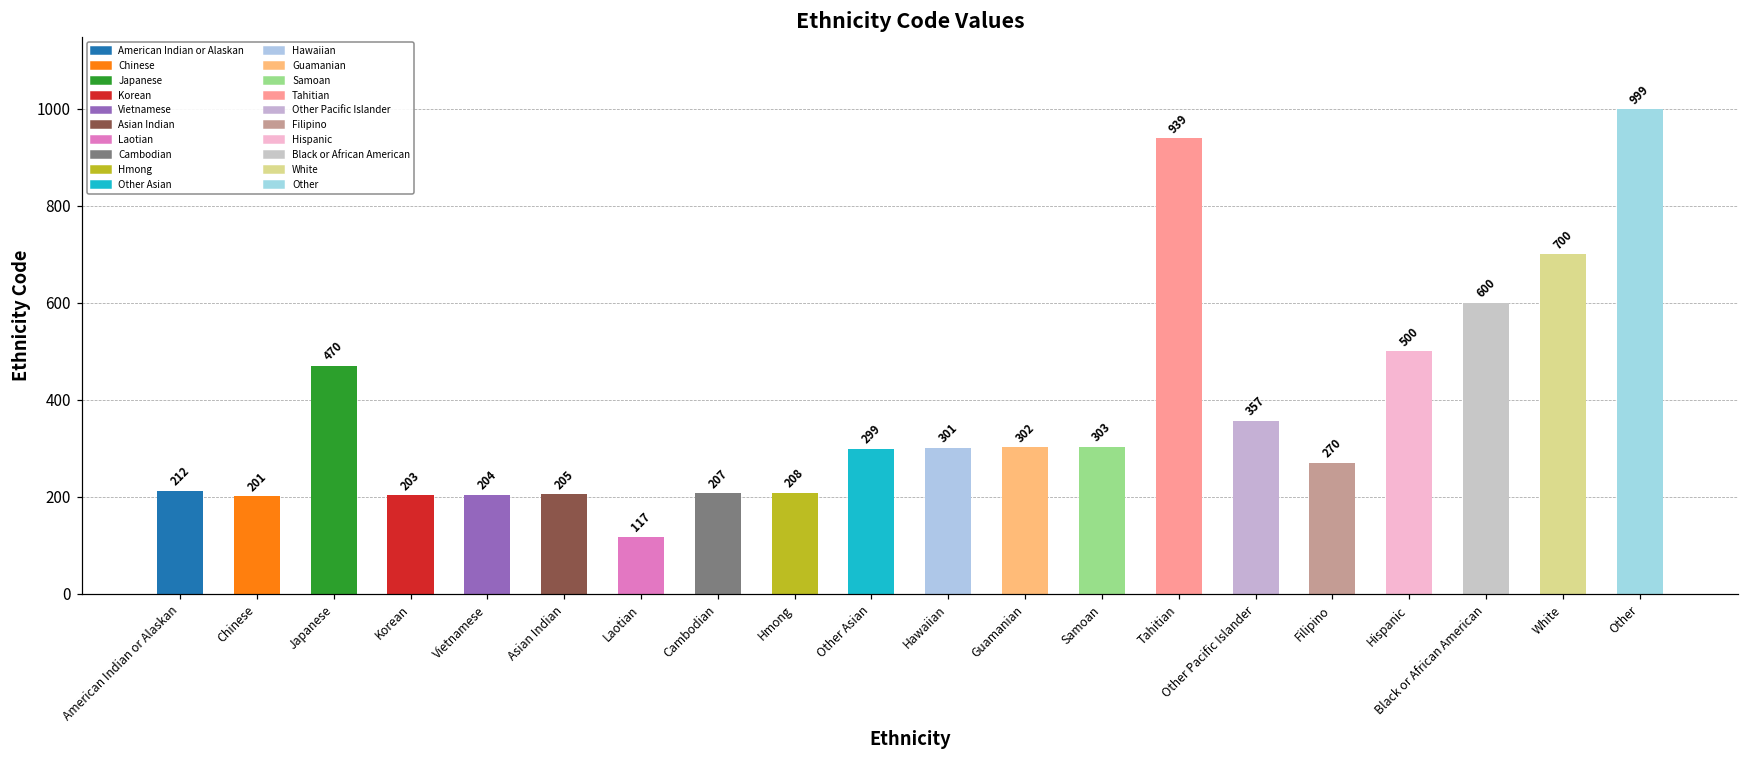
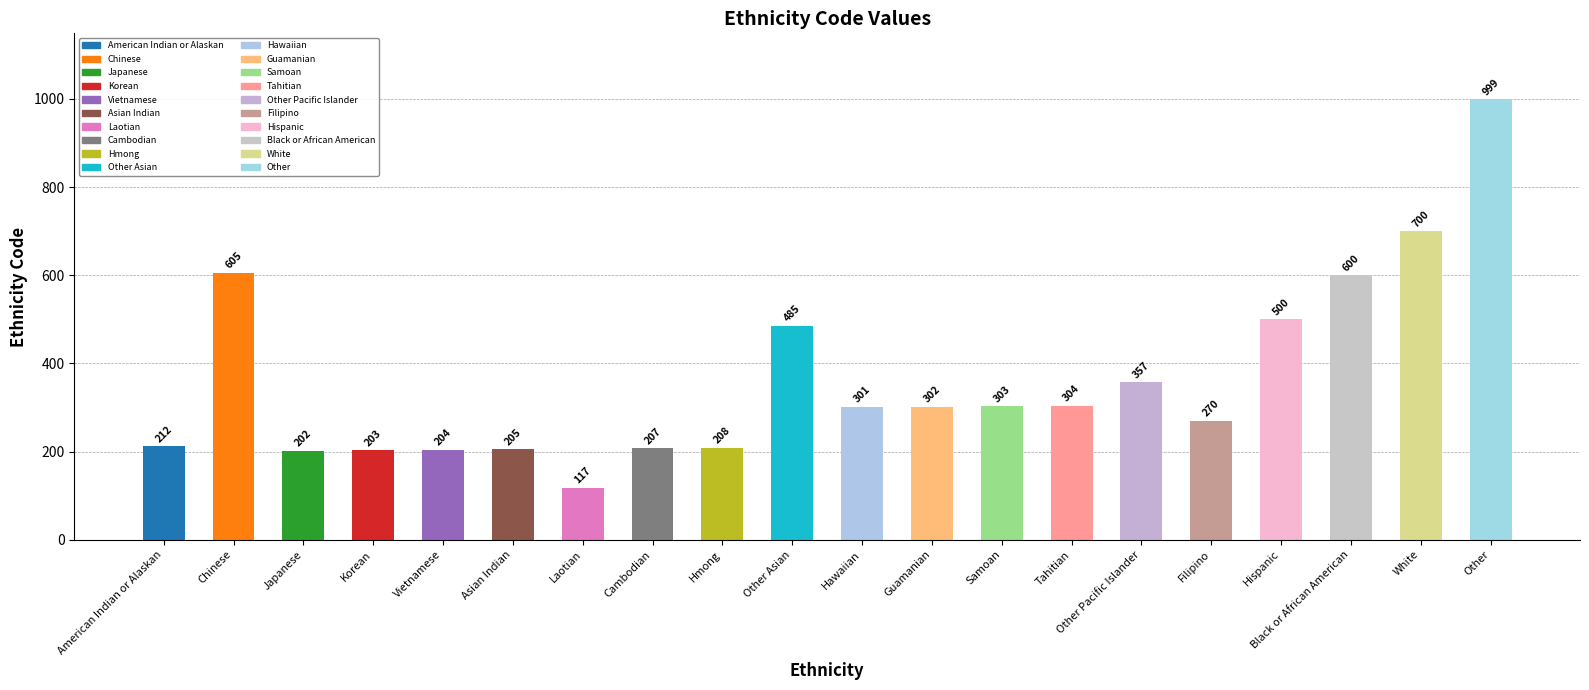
Chinese: 201 -> 605
Japanese: 470 -> 202
Other Asian: 299 -> 485
Tahitian: 939 -> 304
